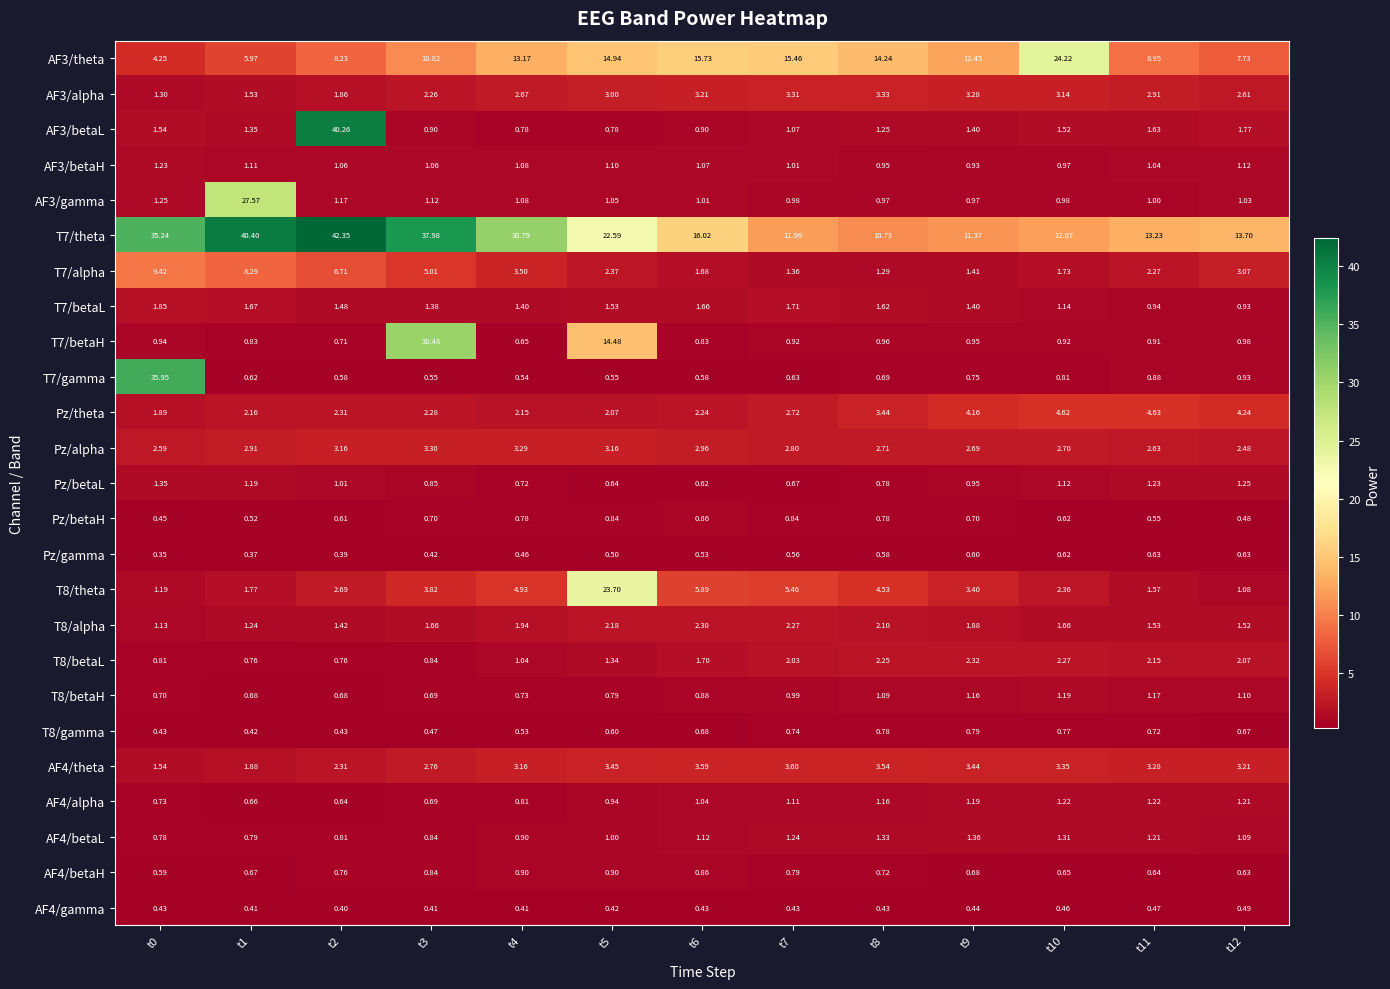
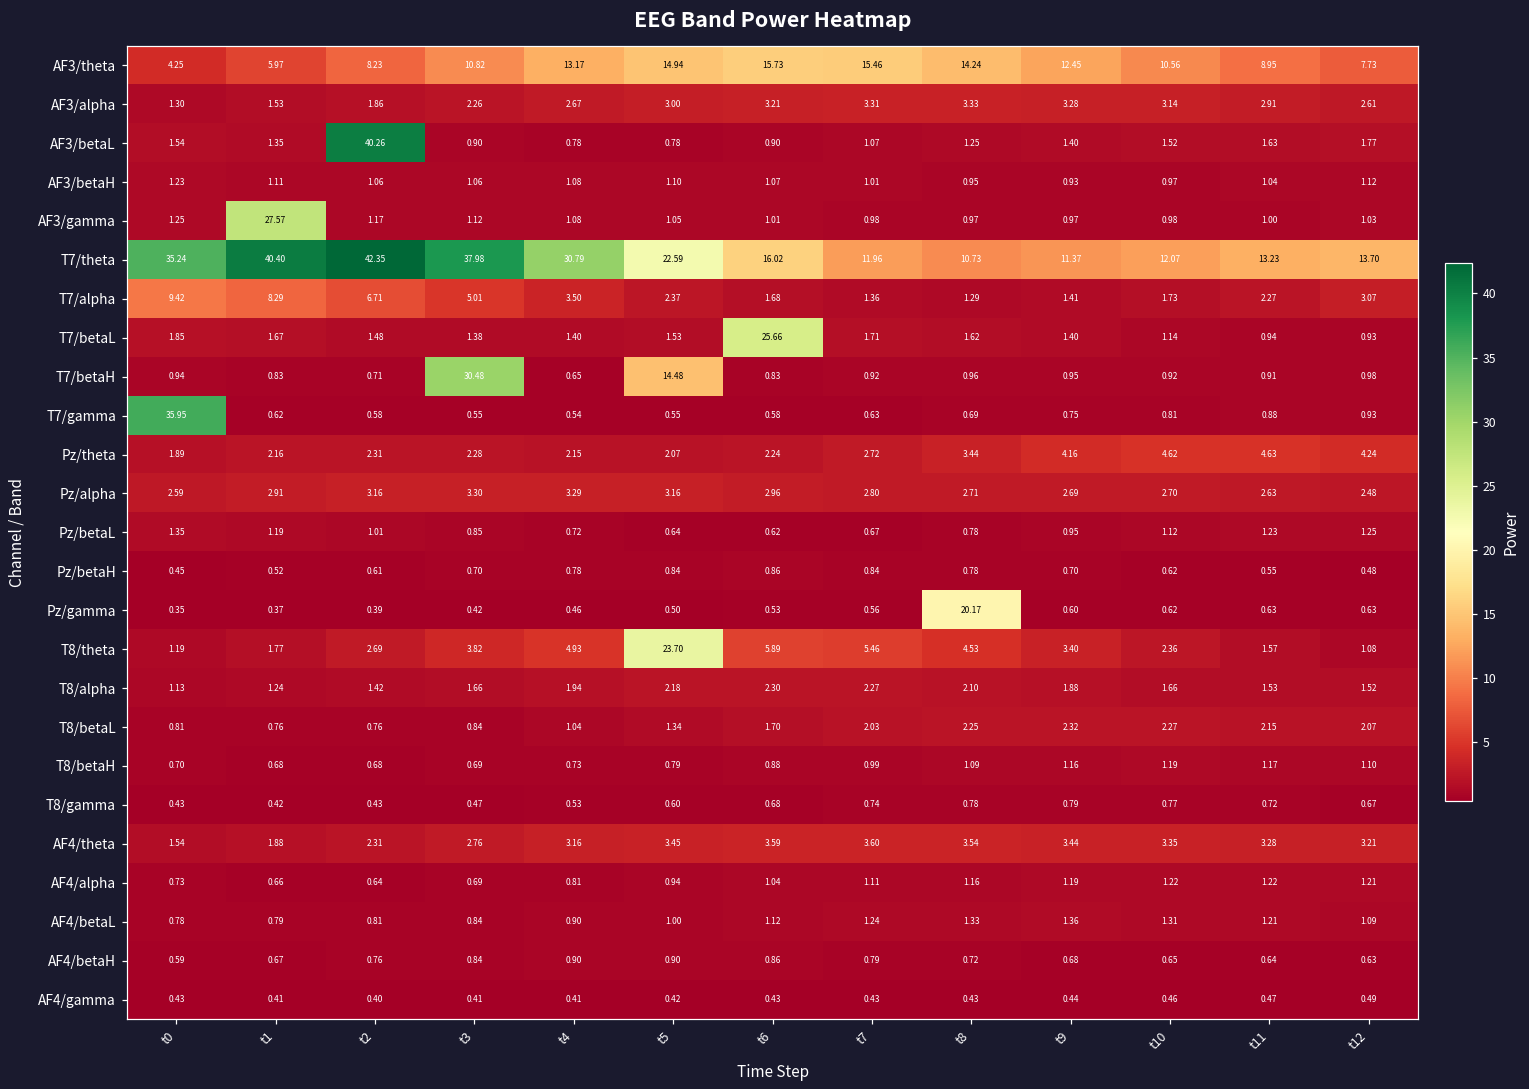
AF3/theta, t10: 24.22 -> 10.56
T7/betaL, t6: 1.66 -> 25.66
Pz/gamma, t8: 0.58 -> 20.17
